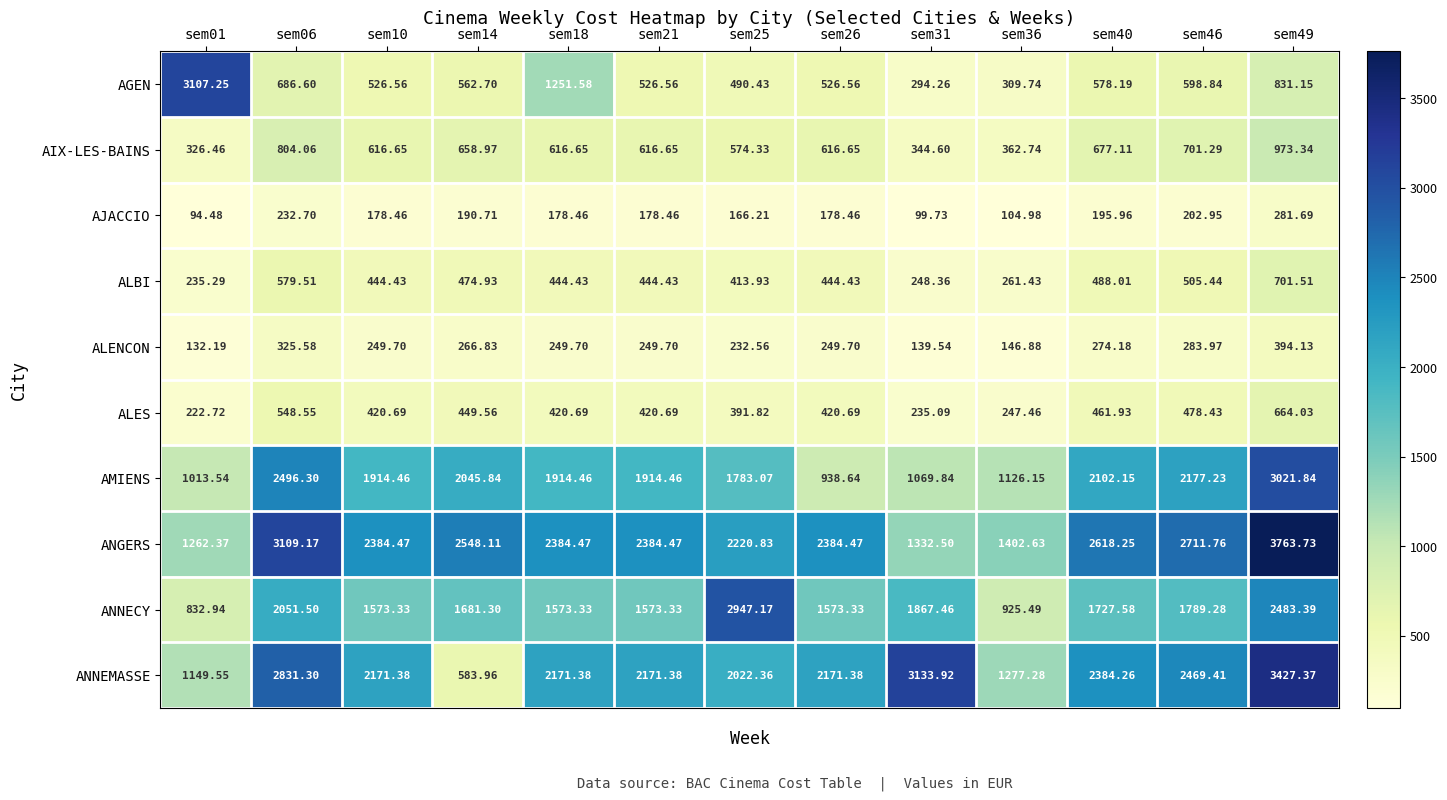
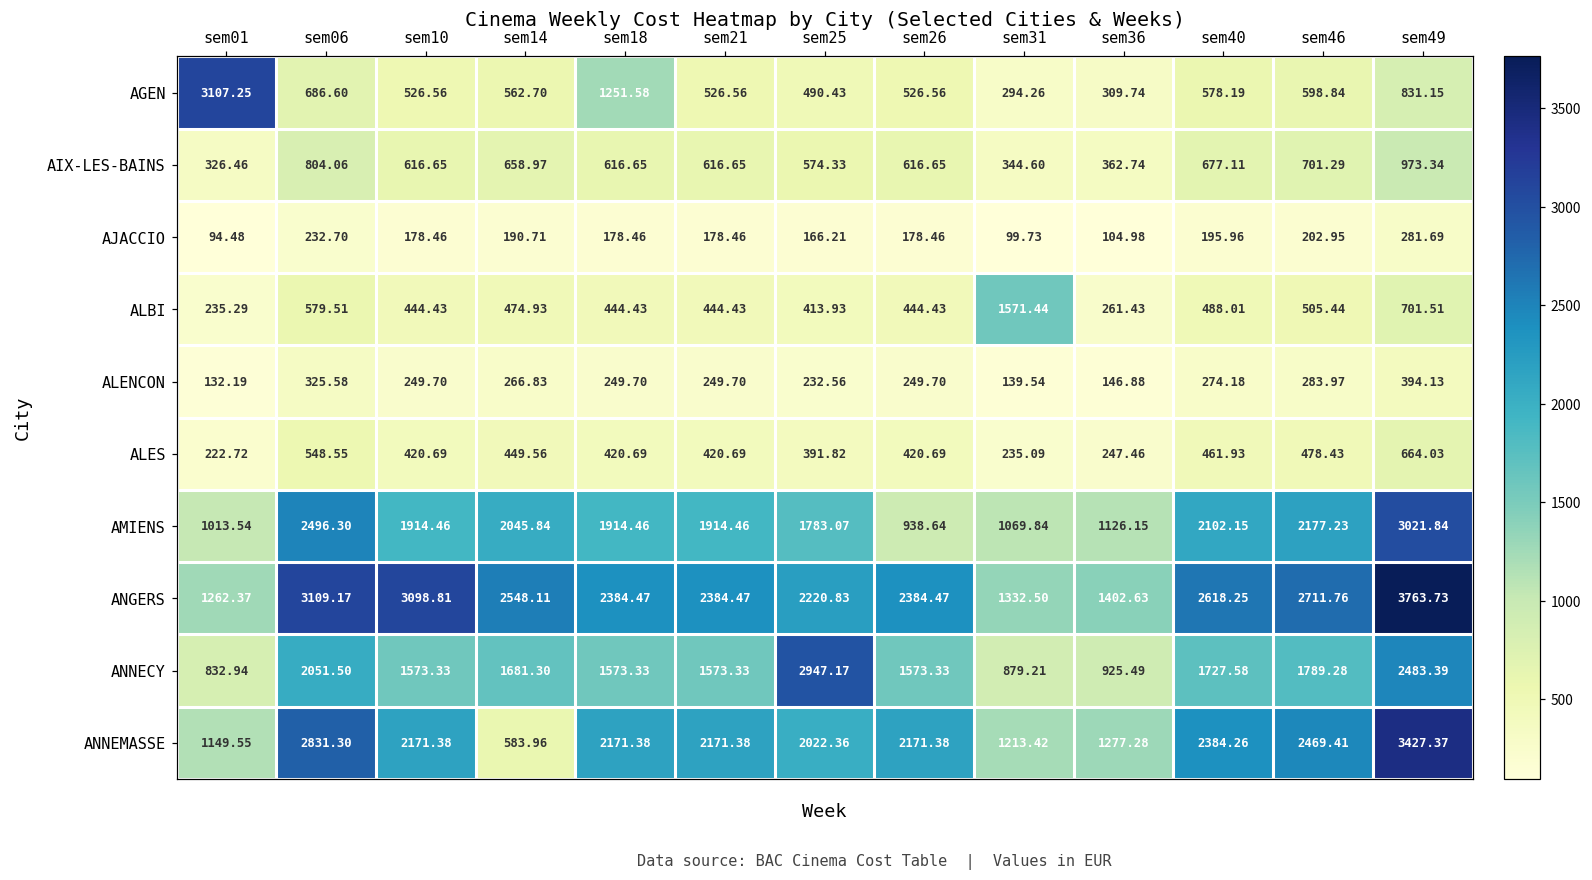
ALBI, sem31: 248.36 -> 1571.44
ANGERS, sem10: 2384.47 -> 3098.81
ANNECY, sem31: 1867.46 -> 879.21
ANNEMASSE, sem31: 3133.92 -> 1213.42
